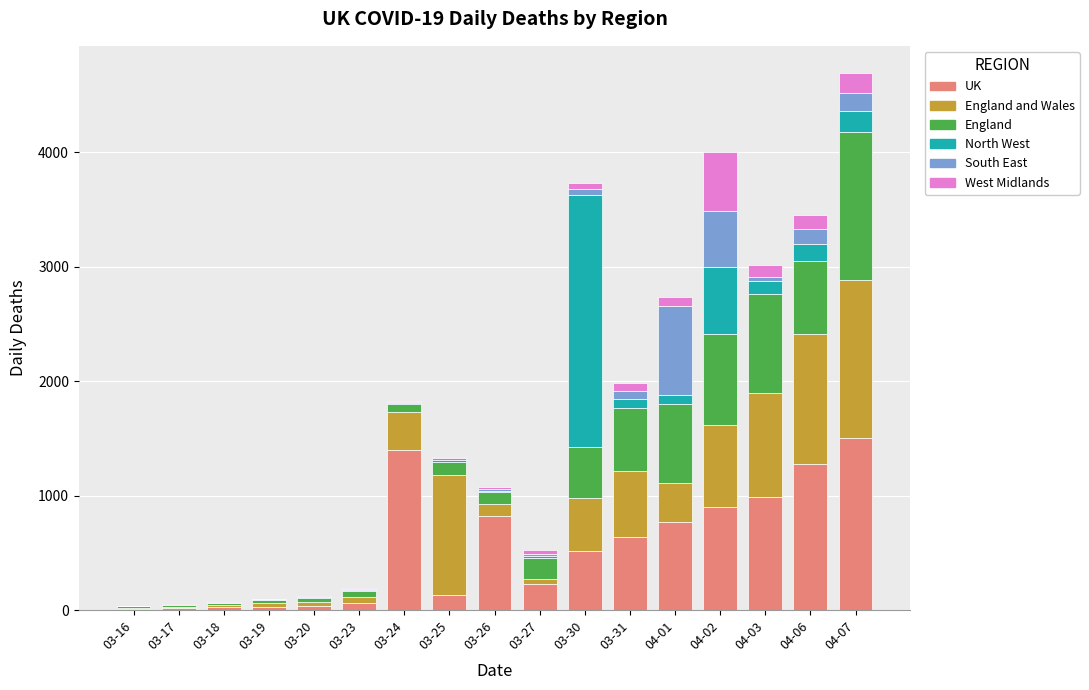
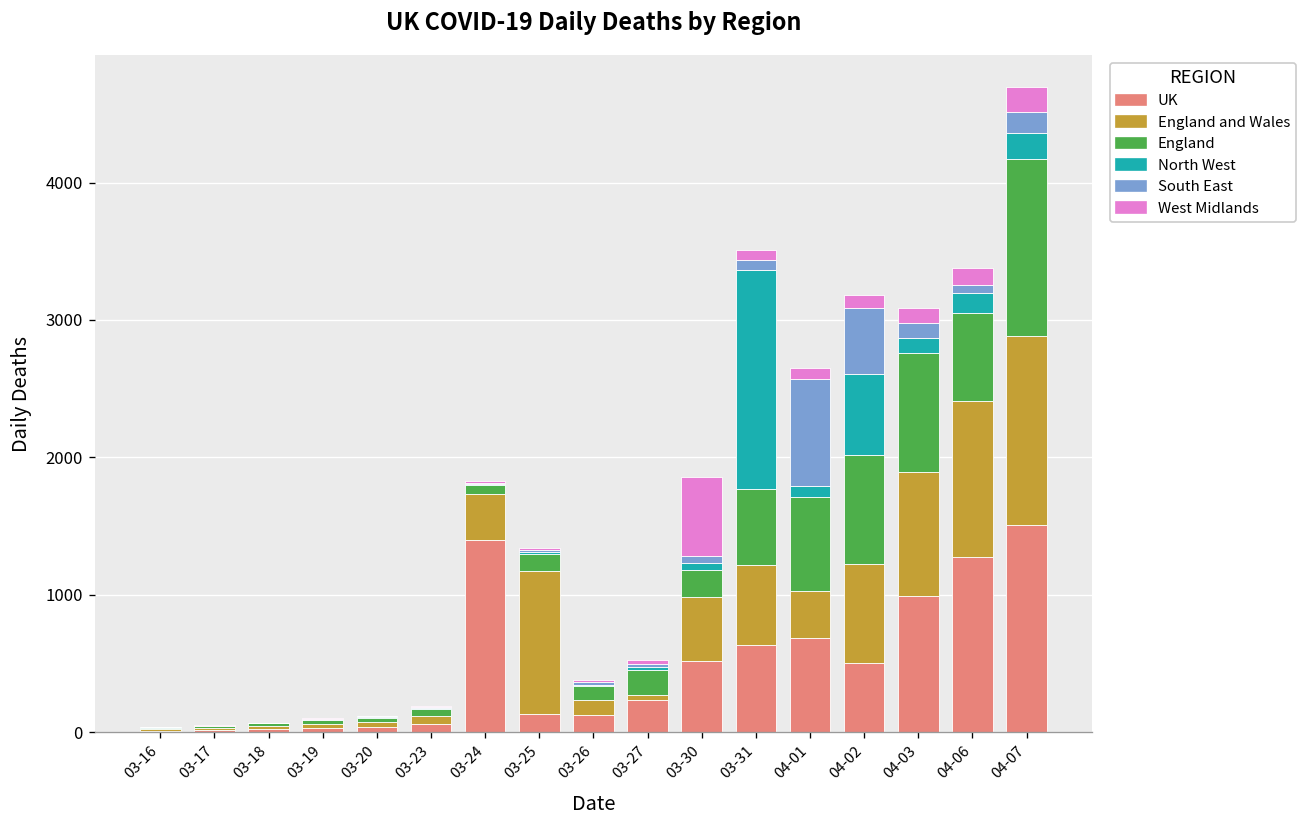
UK, 03-26: 820 -> 120
England, 03-30: 440 -> 200
North West, 03-30: 2200 -> 50
West Midlands, 03-30: 50 -> 570
North West, 03-31: 80 -> 1600
UK, 04-01: 770 -> 690
UK, 04-02: 900 -> 500
West Midlands, 04-02: 520 -> 90
South East, 04-03: 40 -> 110
South East, 04-06: 130 -> 60
